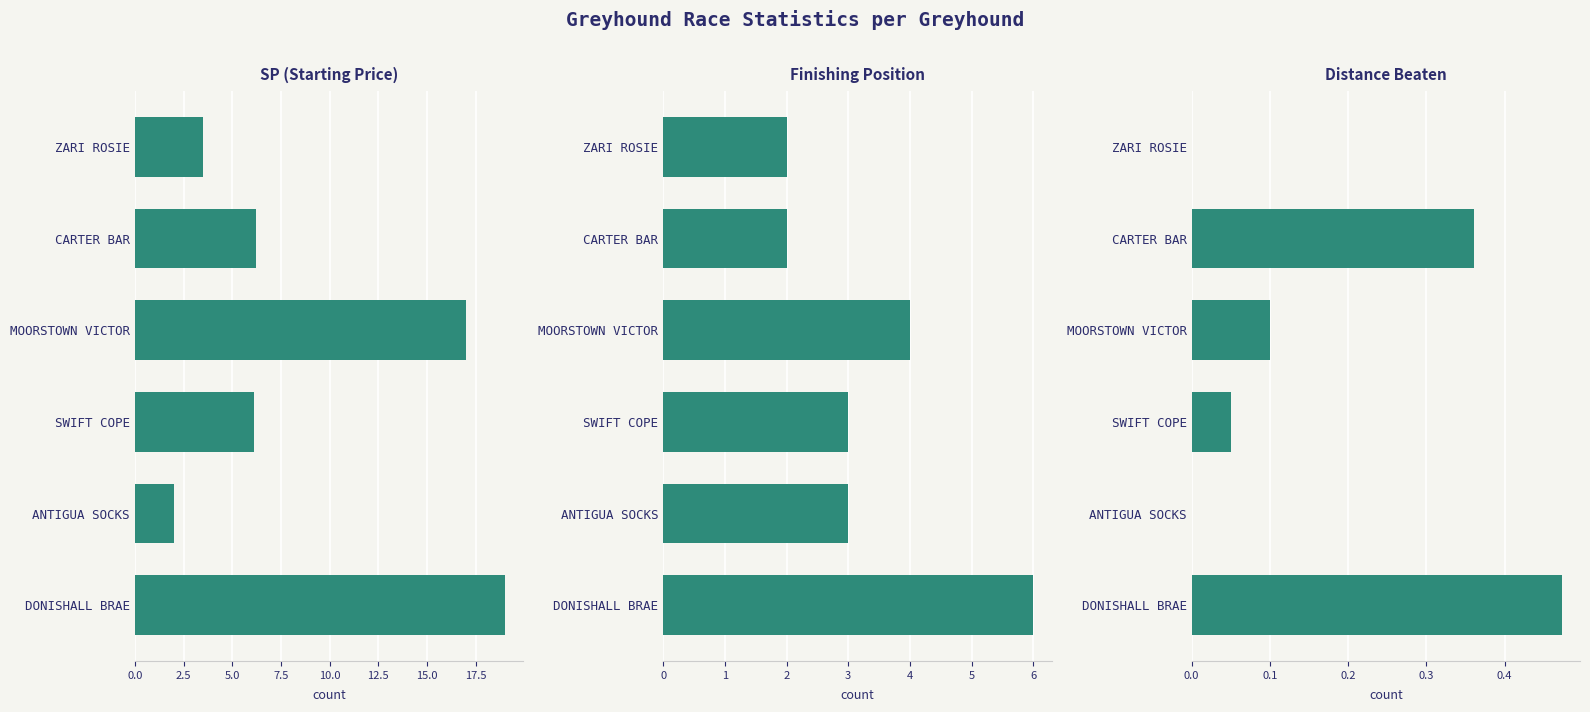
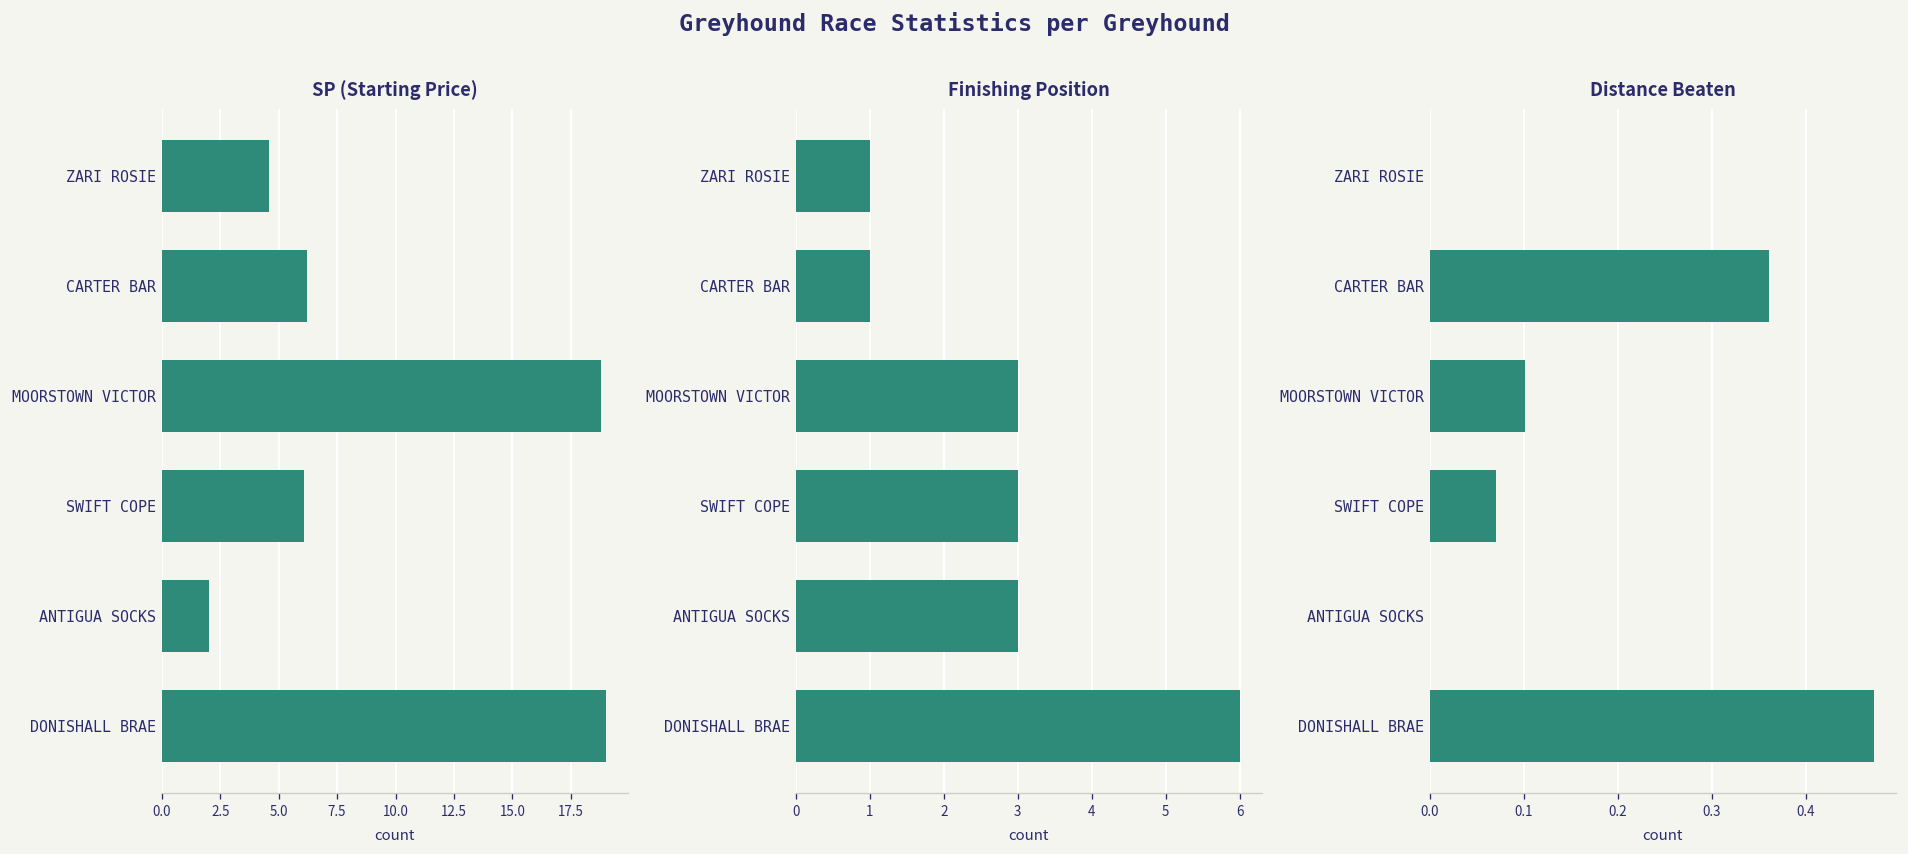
SP (Starting Price), ZARI ROSIE: 3.5 -> 4.6
SP (Starting Price), MOORSTOWN VICTOR: 17.0 -> 18.8
Finishing Position, ZARI ROSIE: 2 -> 1
Finishing Position, CARTER BAR: 2 -> 1
Finishing Position, MOORSTOWN VICTOR: 4 -> 3
Distance Beaten, SWIFT COPE: 0.05 -> 0.07
